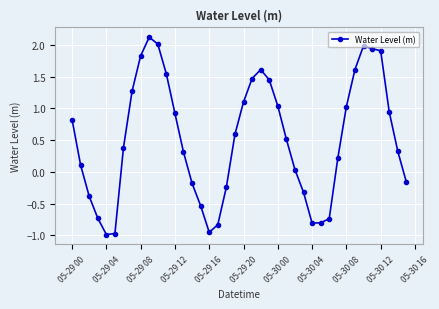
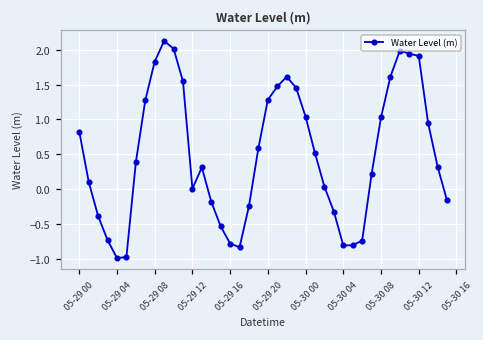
05-29 12: 0.9 -> 0.0
05-29 16: -1.0 -> -0.8
05-29 20: 1.1 -> 1.3
